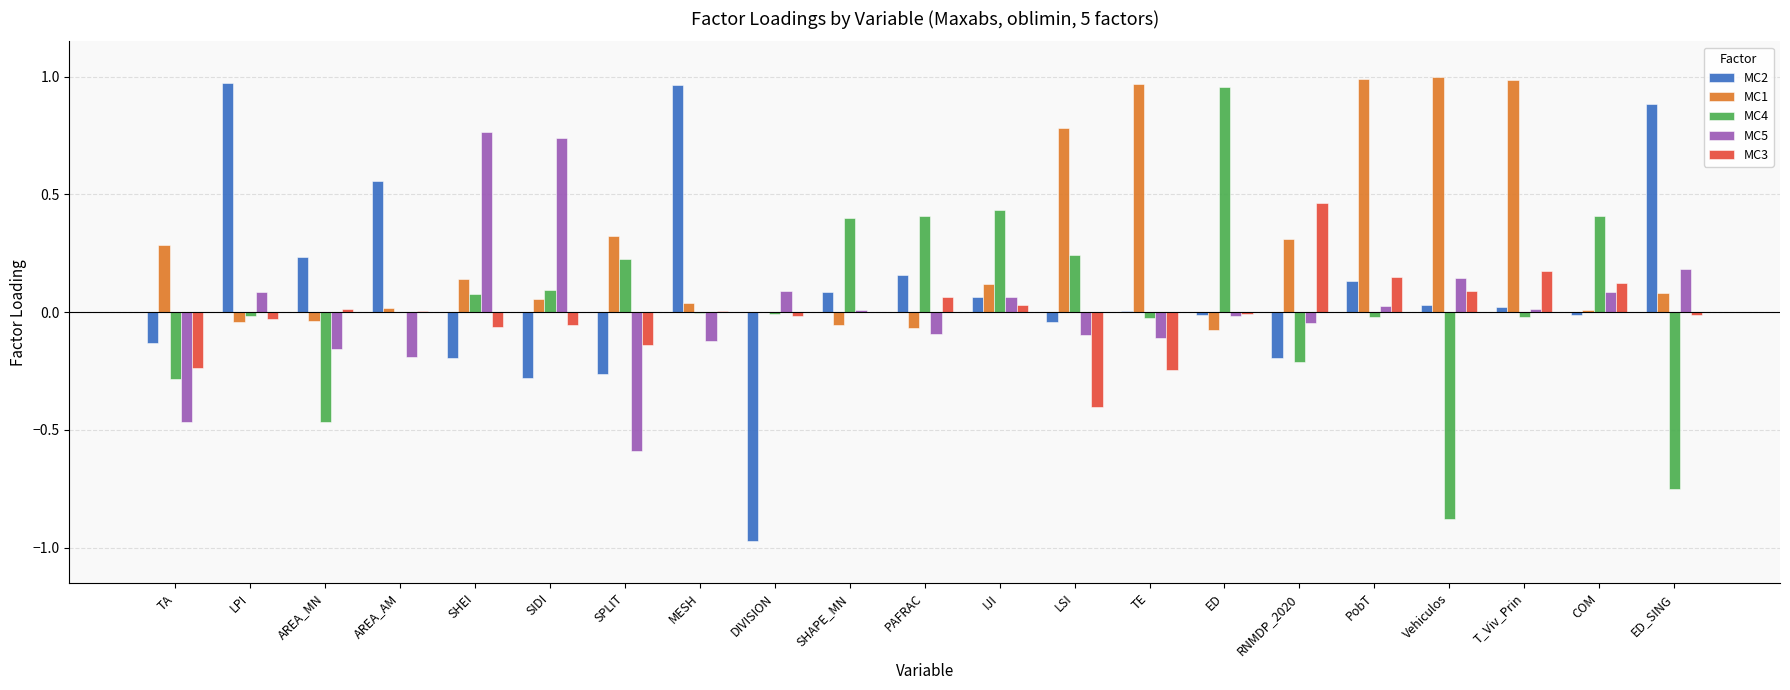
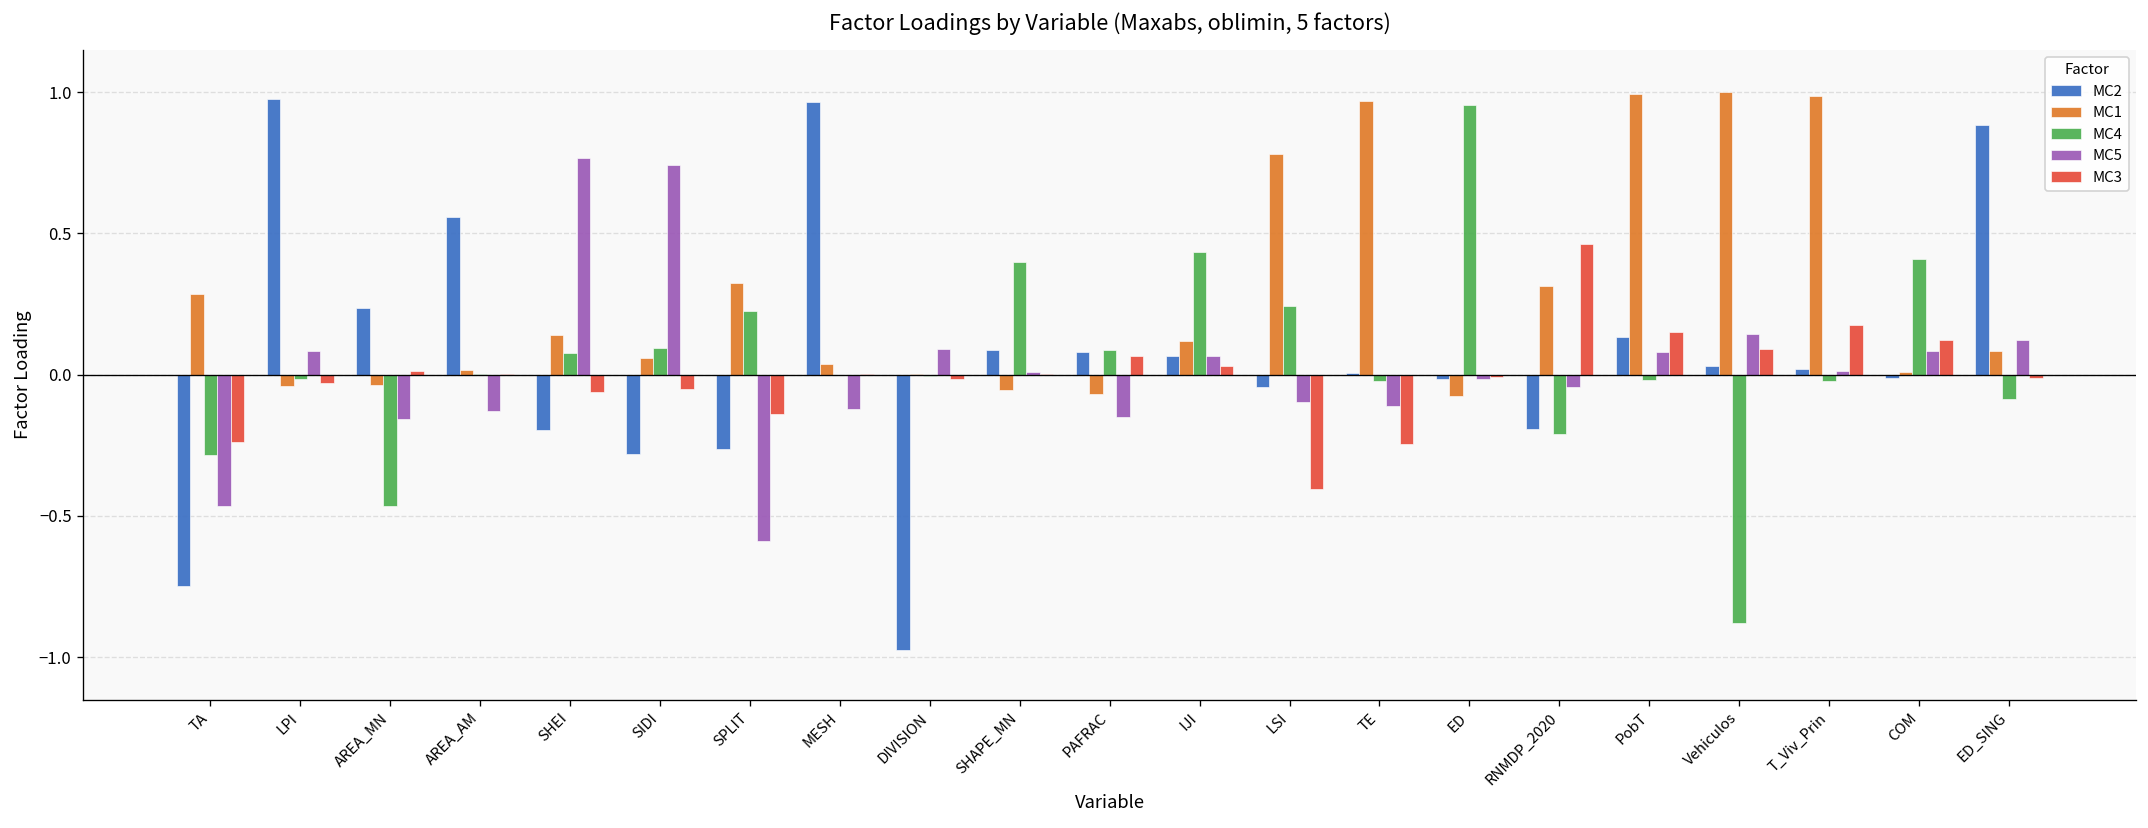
MC2, TA: -0.13 -> -0.75
MC5, AREA_AM: -0.19 -> -0.13
MC2, PAFRAC: 0.16 -> 0.08
MC4, PAFRAC: 0.41 -> 0.09
MC5, PAFRAC: -0.09 -> -0.15
MC5, PobT: 0.03 -> 0.08
MC4, ED_SING: -0.75 -> -0.09
MC5, ED_SING: 0.18 -> 0.12
